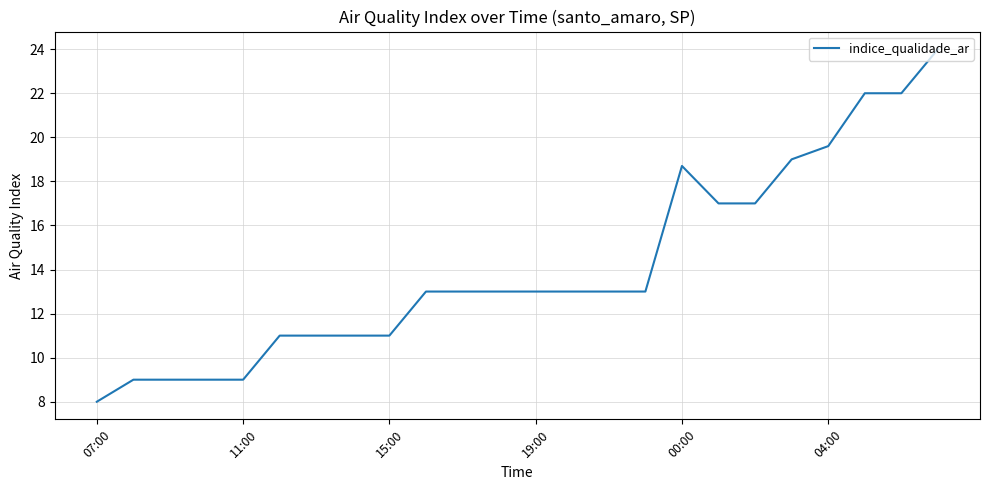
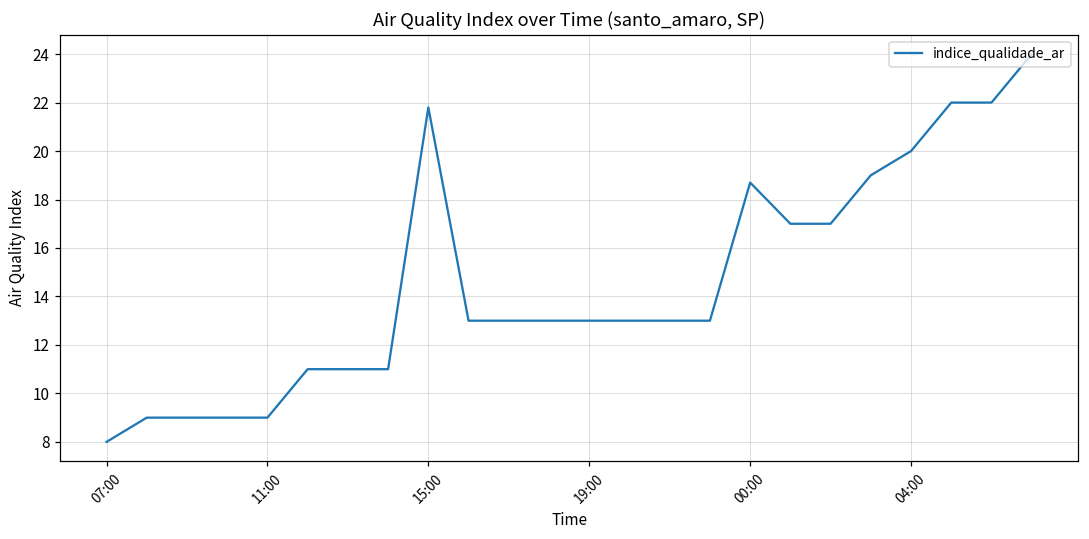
15:00: 11.0 -> 21.8
04:00: 19.6 -> 20.0
